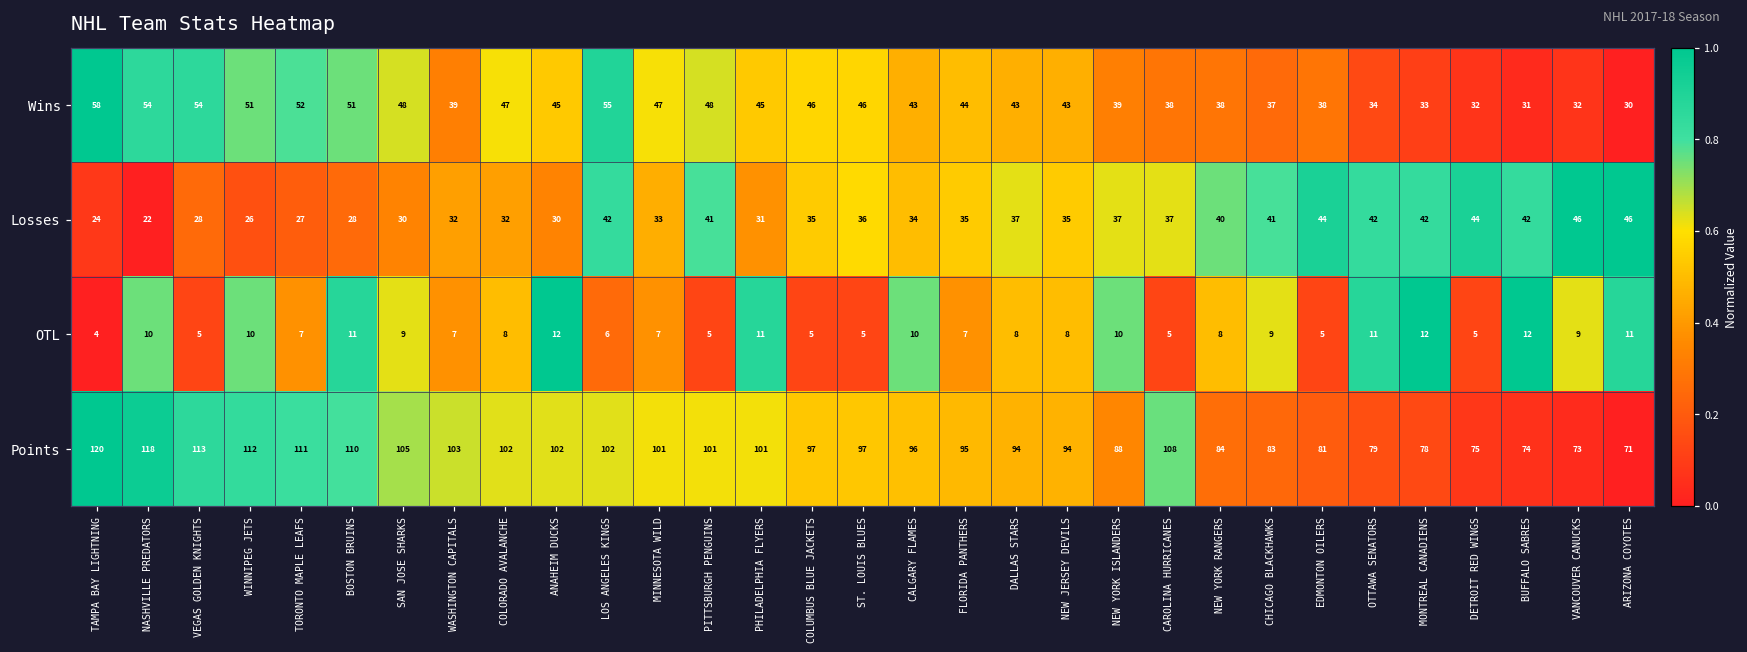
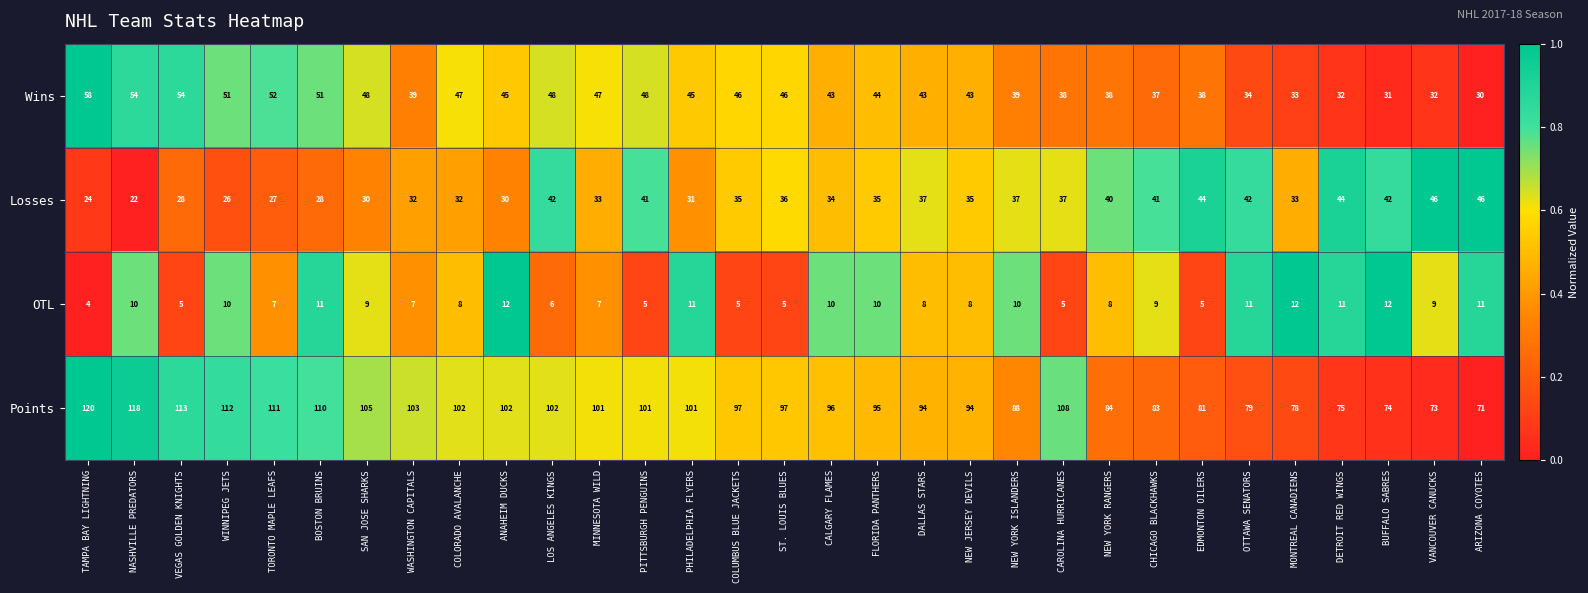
Wins, LOS ANGELES KINGS: 55 -> 48
Losses, MONTREAL CANADIENS: 42 -> 33
OTL, FLORIDA PANTHERS: 7 -> 10
OTL, DETROIT RED WINGS: 5 -> 11
